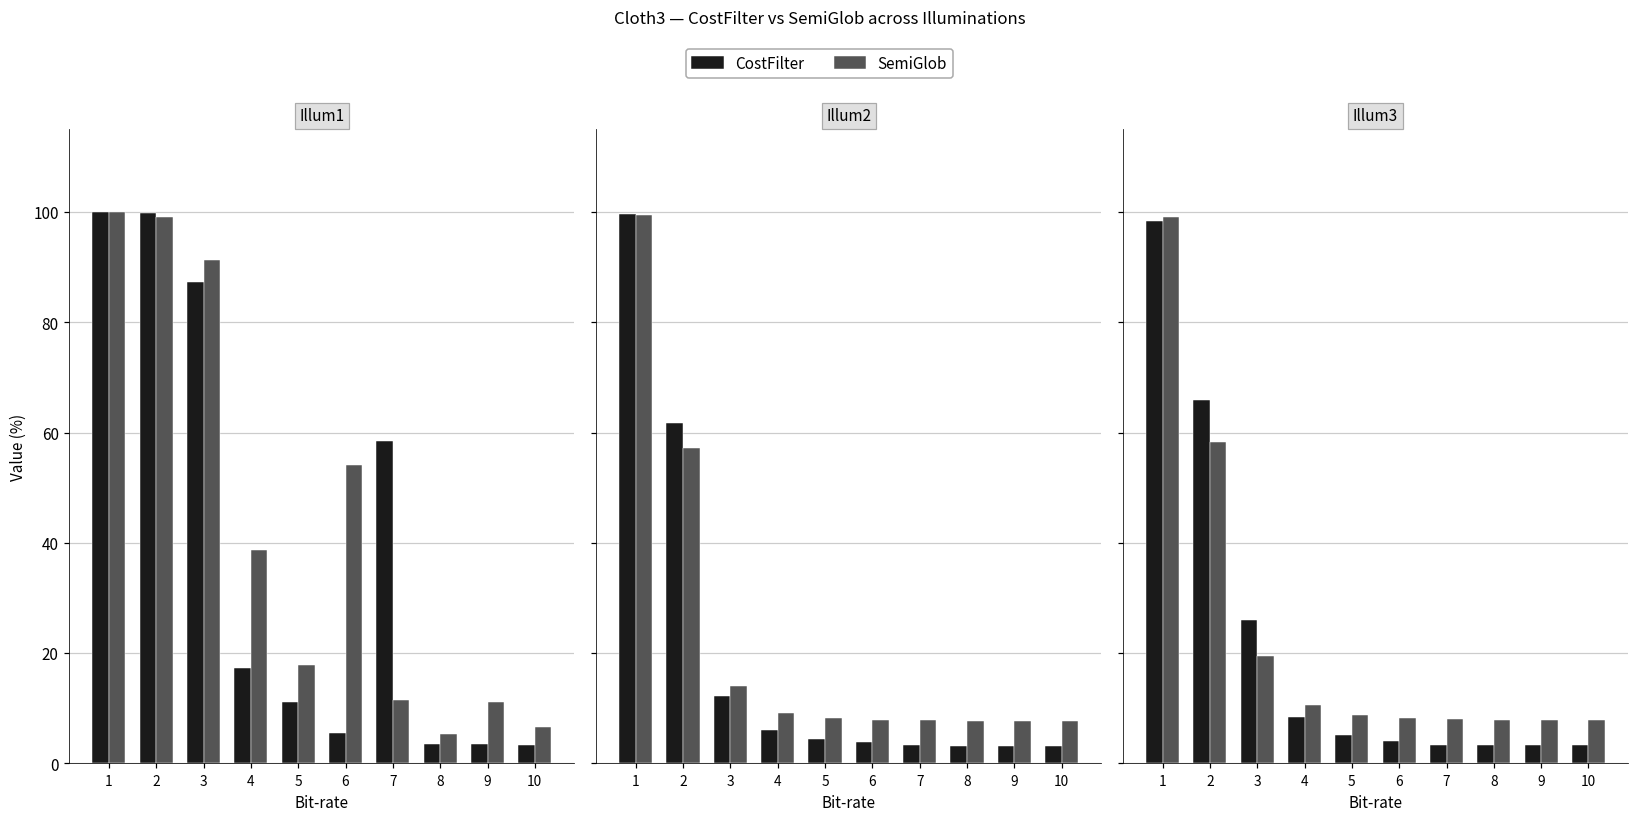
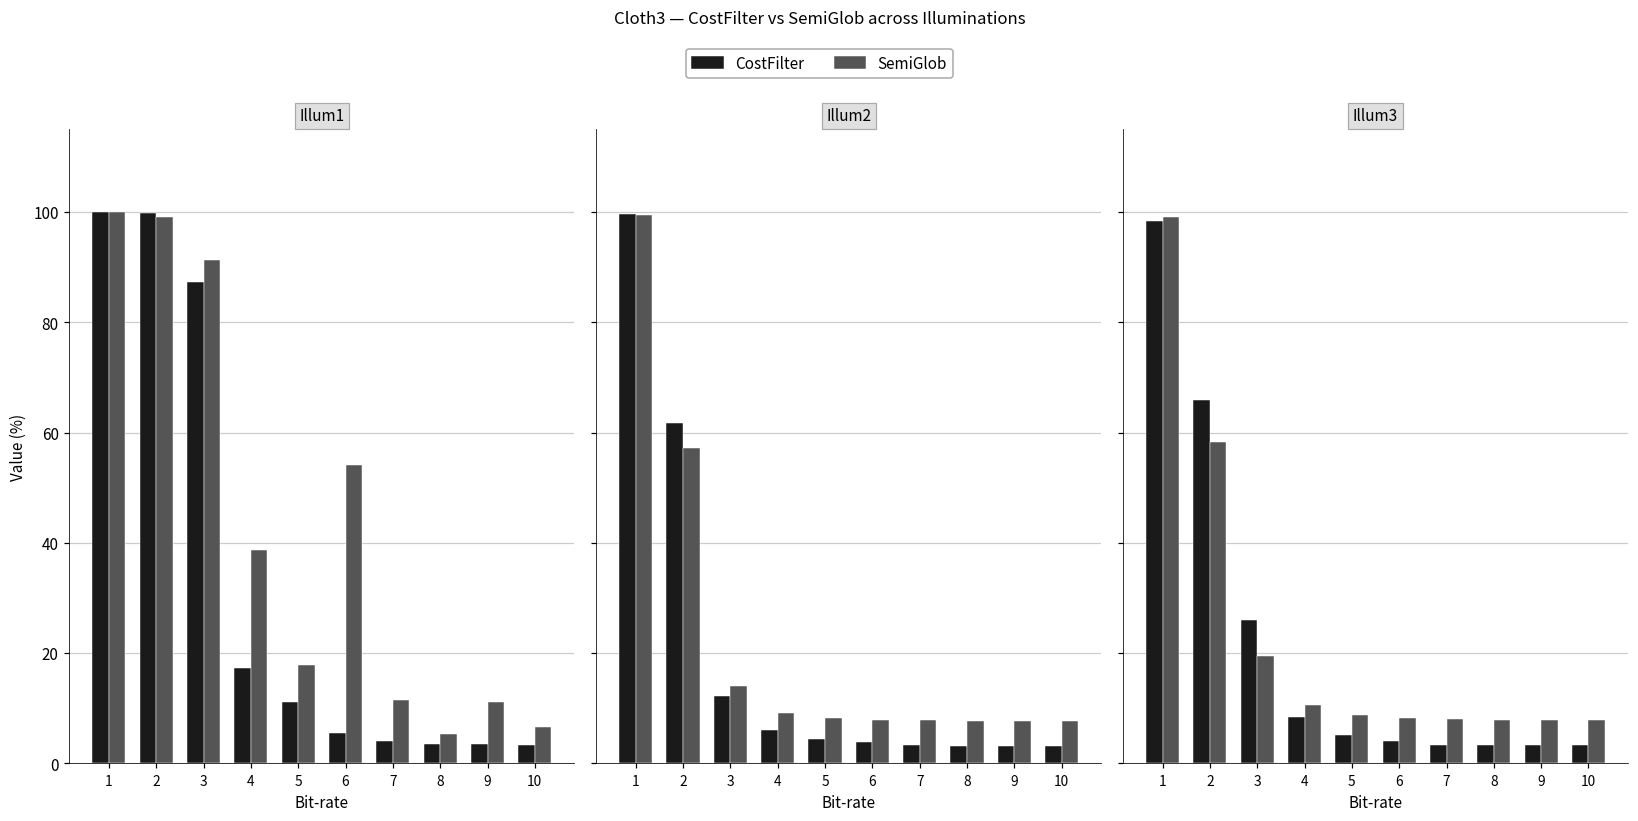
Illum1, CostFilter, 7: 58 -> 4
